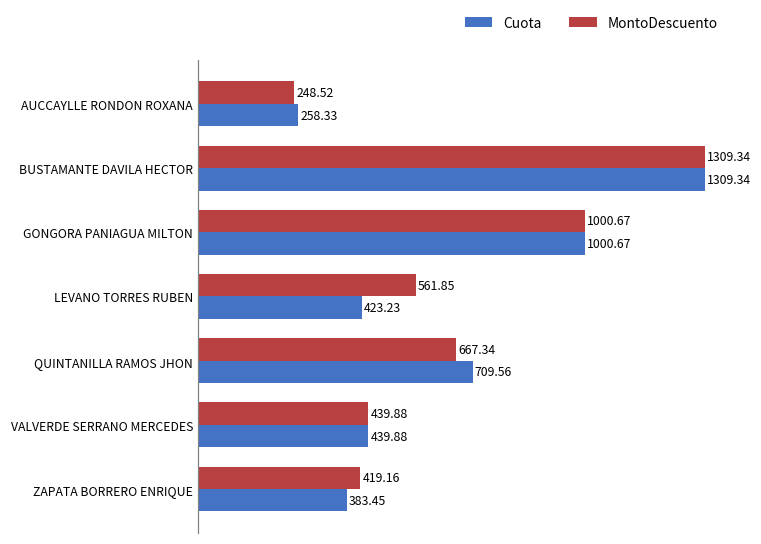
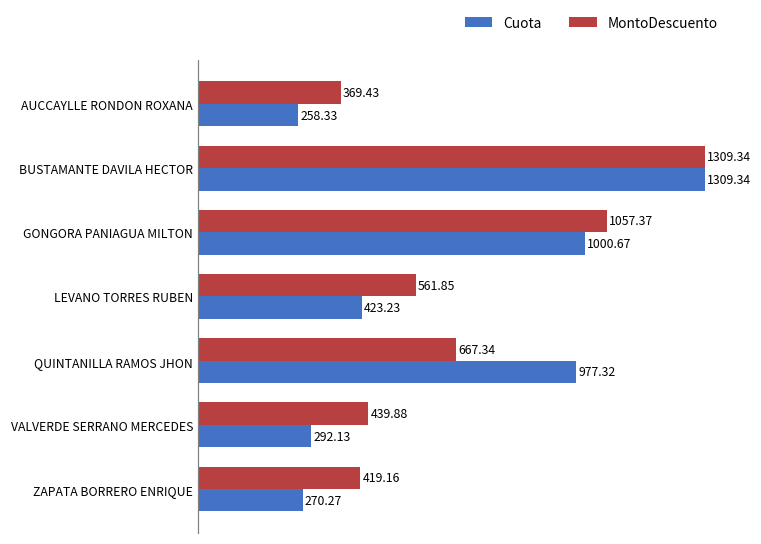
MontoDescuento, AUCCAYLLE RONDON ROXANA: 248.52 -> 369.43
MontoDescuento, GONGORA PANIAGUA MILTON: 1000.67 -> 1057.37
Cuota, QUINTANILLA RAMOS JHON: 709.56 -> 977.32
Cuota, VALVERDE SERRANO MERCEDES: 439.88 -> 292.13
Cuota, ZAPATA BORRERO ENRIQUE: 383.45 -> 270.27
